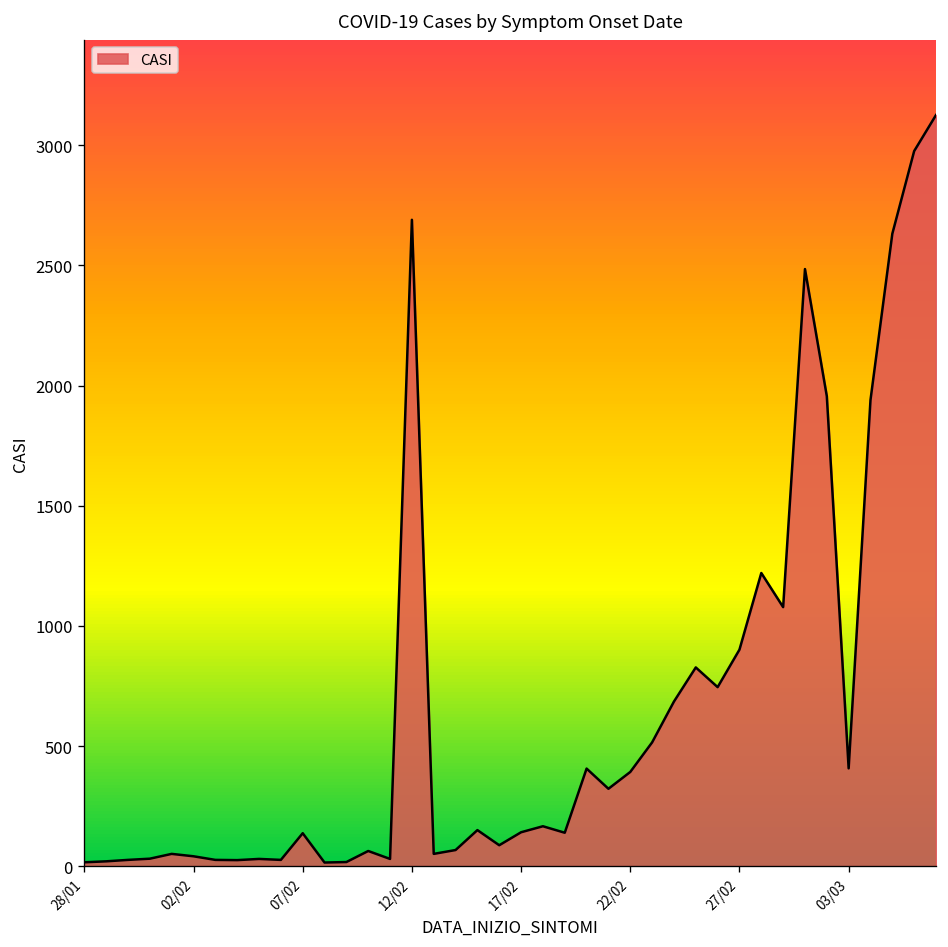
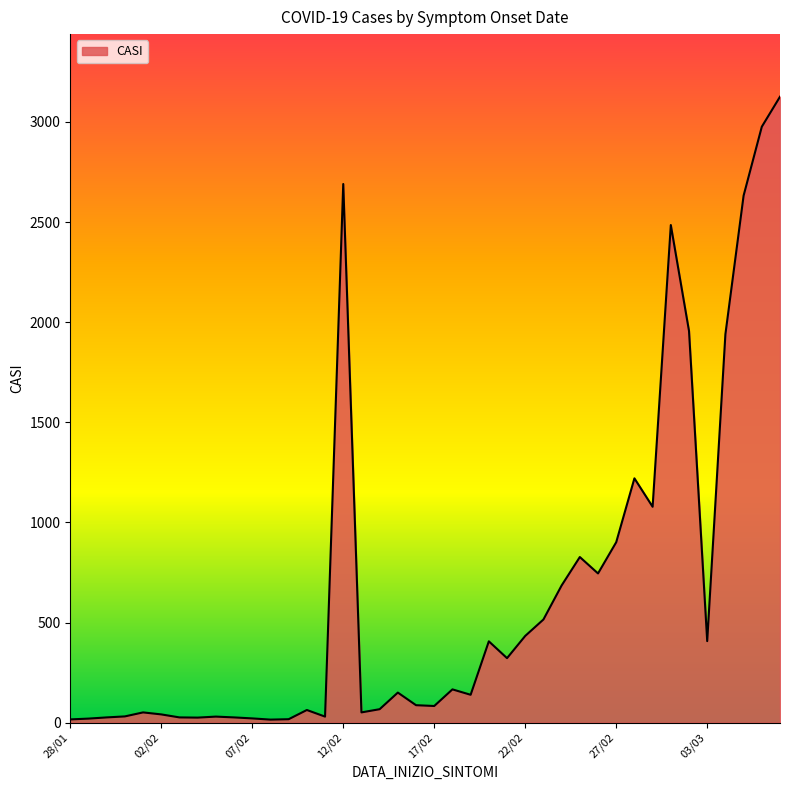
07/02: 140 -> 20
17/02: 140 -> 80
22/02: 390 -> 430
